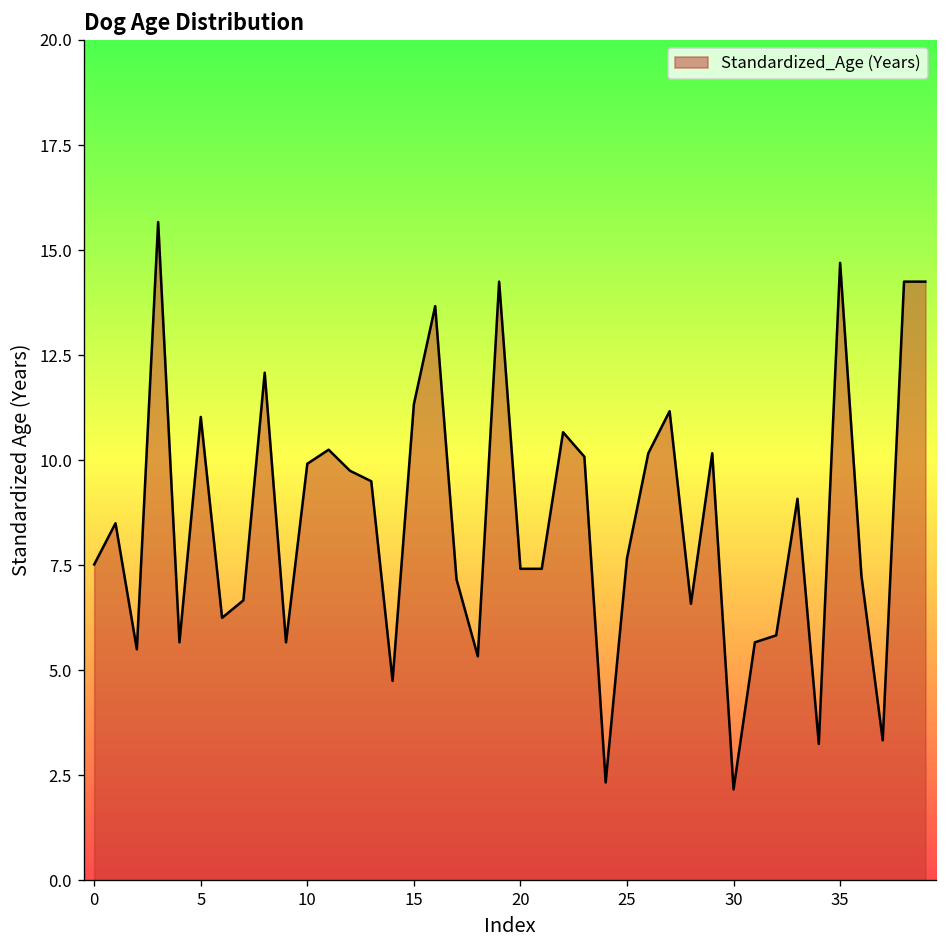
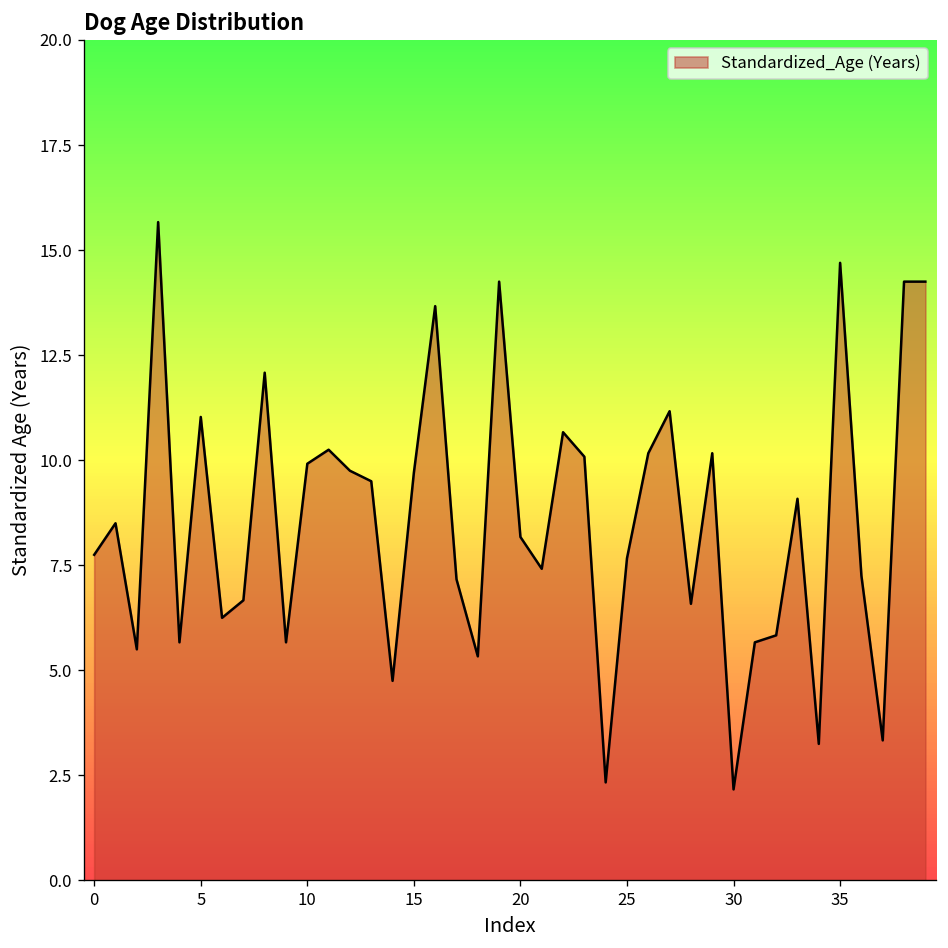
0: 7.5 -> 7.8
15: 11.3 -> 9.7
20: 7.4 -> 8.2
